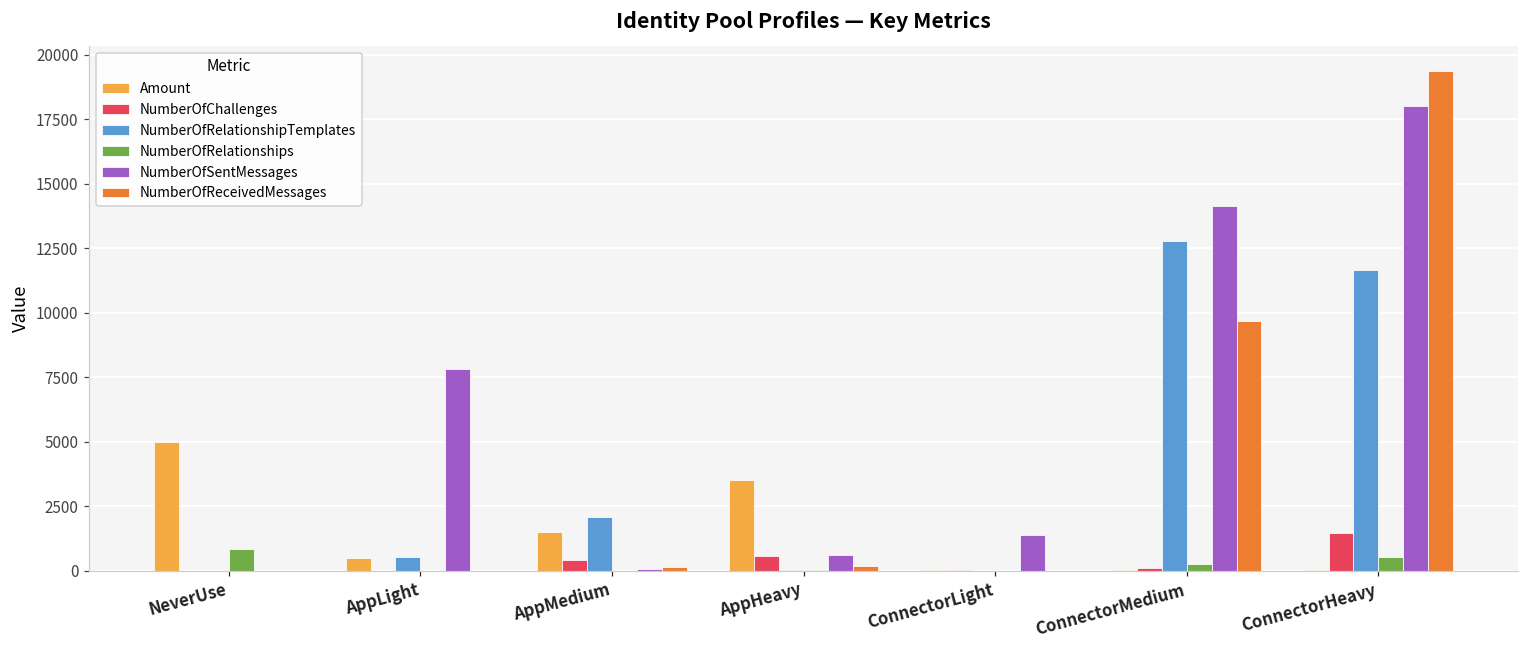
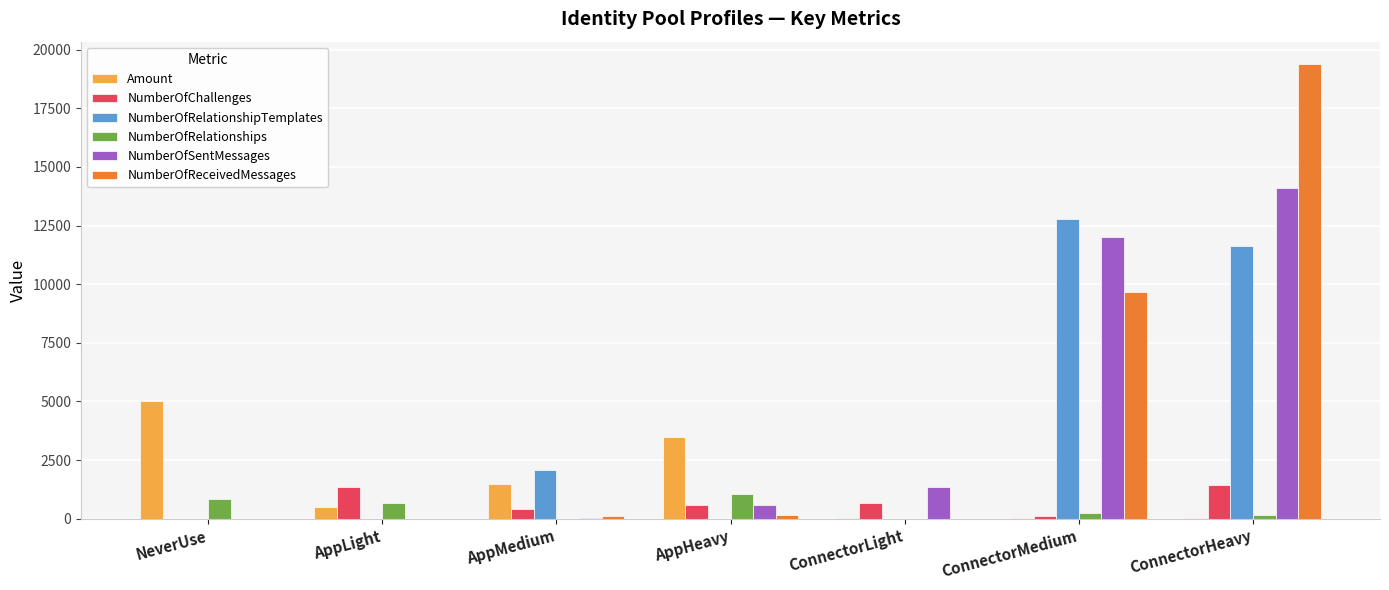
NumberOfChallenges, AppLight: 0 -> 1400
NumberOfRelationshipTemplates, AppLight: 500 -> 0
NumberOfRelationships, AppLight: 0 -> 700
NumberOfSentMessages, AppLight: 7800 -> 0
NumberOfRelationships, AppHeavy: 0 -> 1100
NumberOfChallenges, ConnectorLight: 0 -> 700
NumberOfSentMessages, ConnectorMedium: 14100 -> 12000
NumberOfRelationships, ConnectorHeavy: 500 -> 200
NumberOfSentMessages, ConnectorHeavy: 18000 -> 14100
